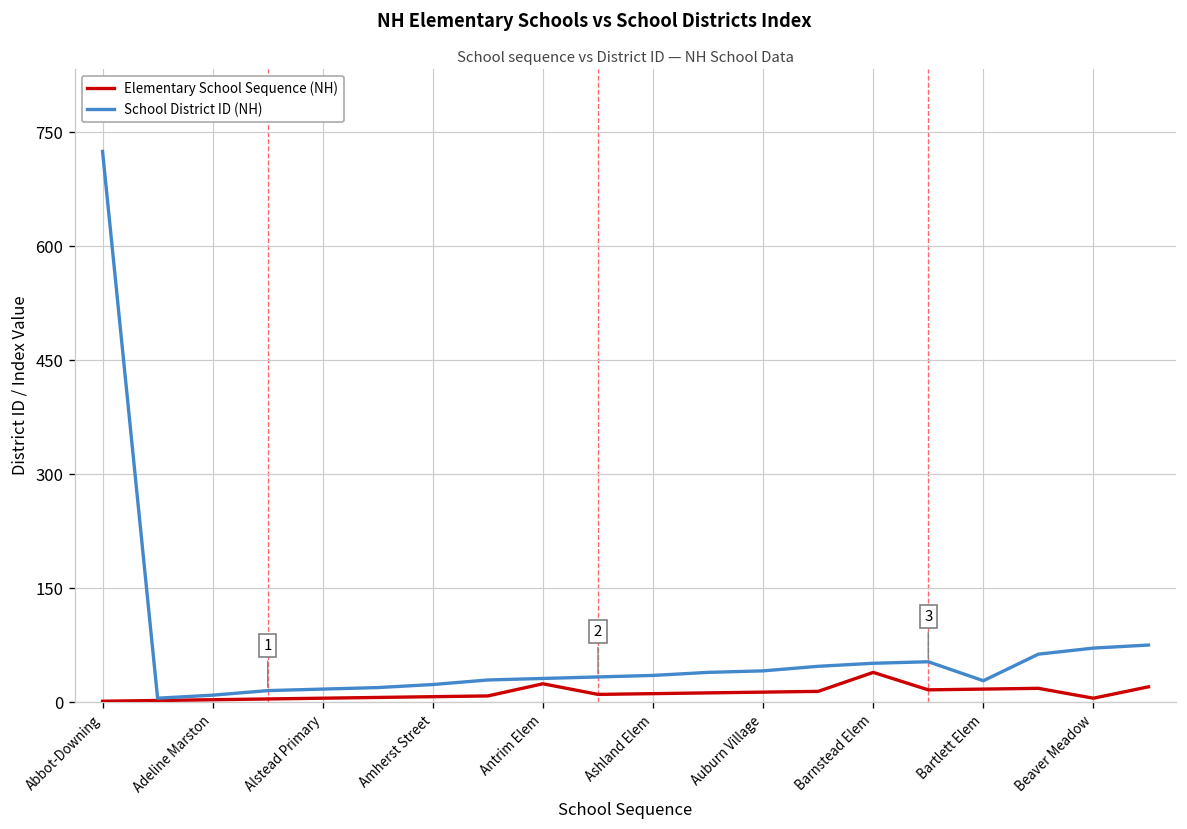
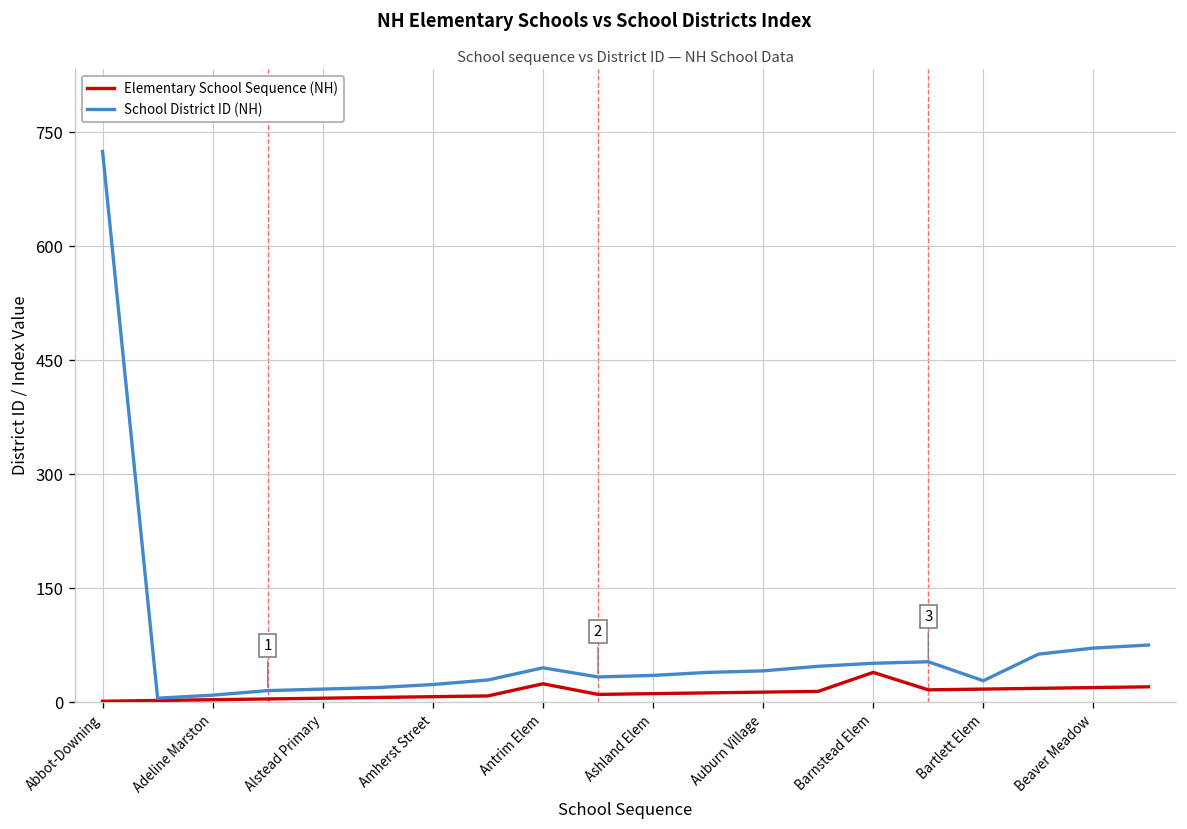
School District ID (NH), Antrim Elem: 30 -> 50
Elementary School Sequence (NH), Beaver Meadow: 10 -> 20
